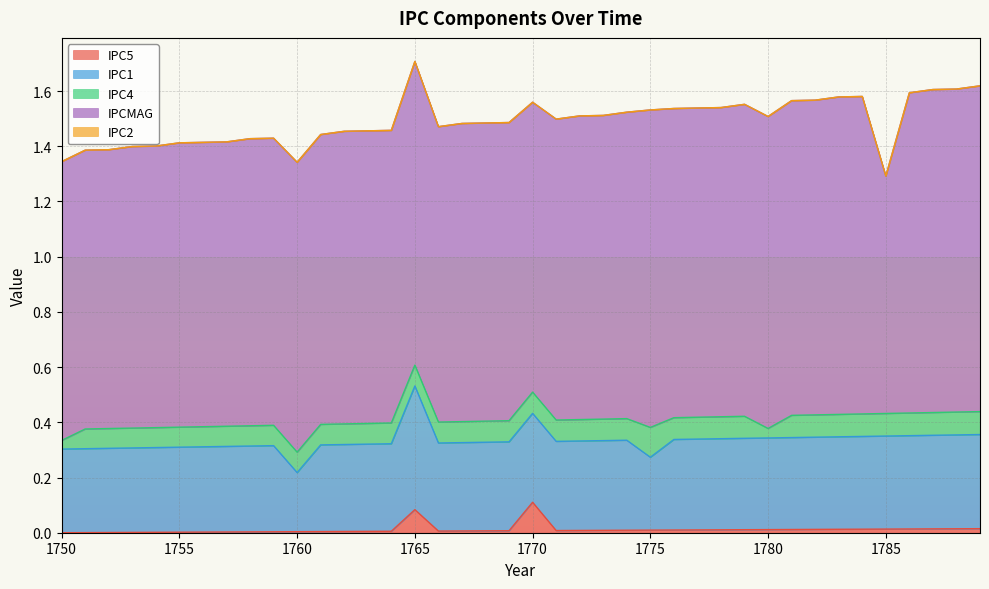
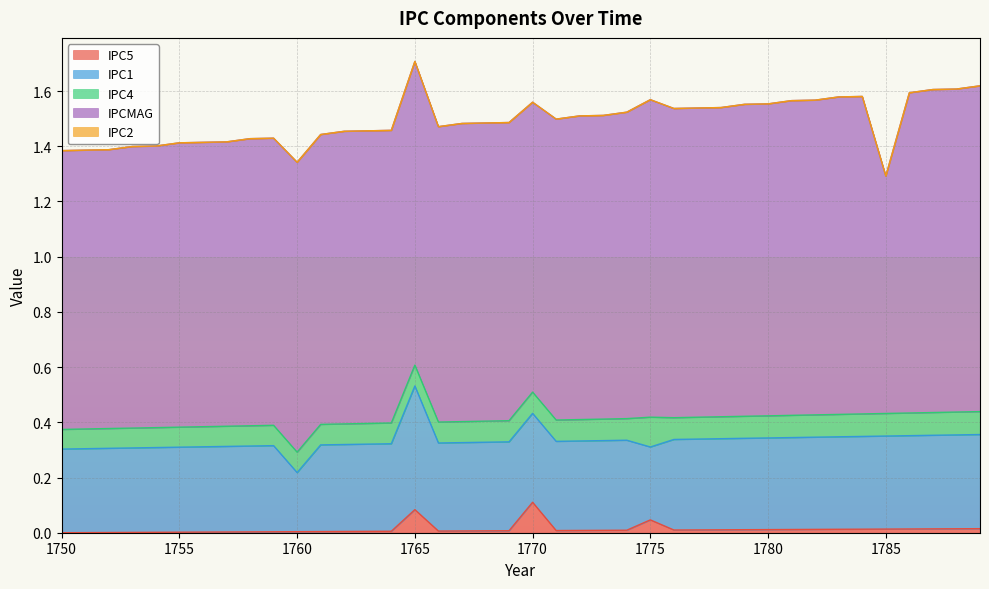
IPC4, 1750: 0.03 -> 0.07
IPC5, 1775: 0.01 -> 0.05
IPC4, 1780: 0.03 -> 0.08
